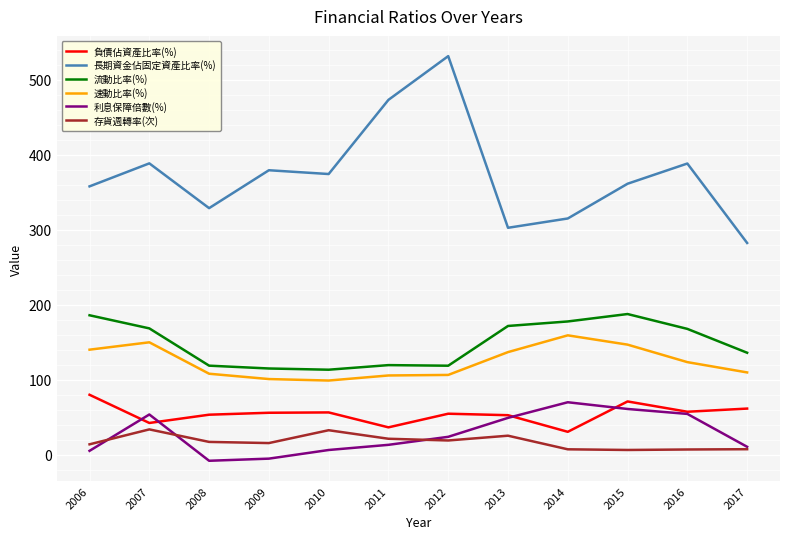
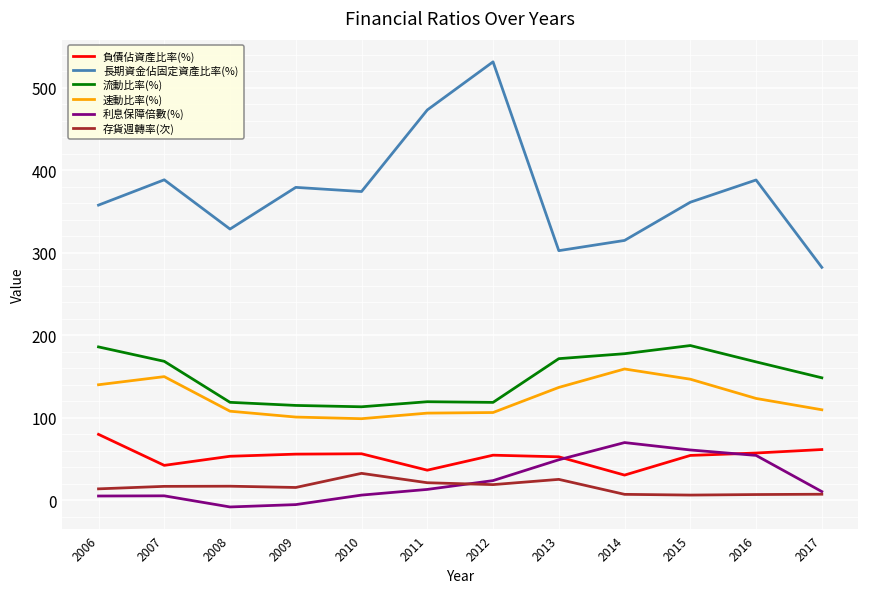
利息保障倍數(%), 2007: 50 -> 10
存貨週轉率(次), 2007: 30 -> 20
負債佔資產比率(%), 2015: 70 -> 50
流動比率(%), 2017: 140 -> 150
